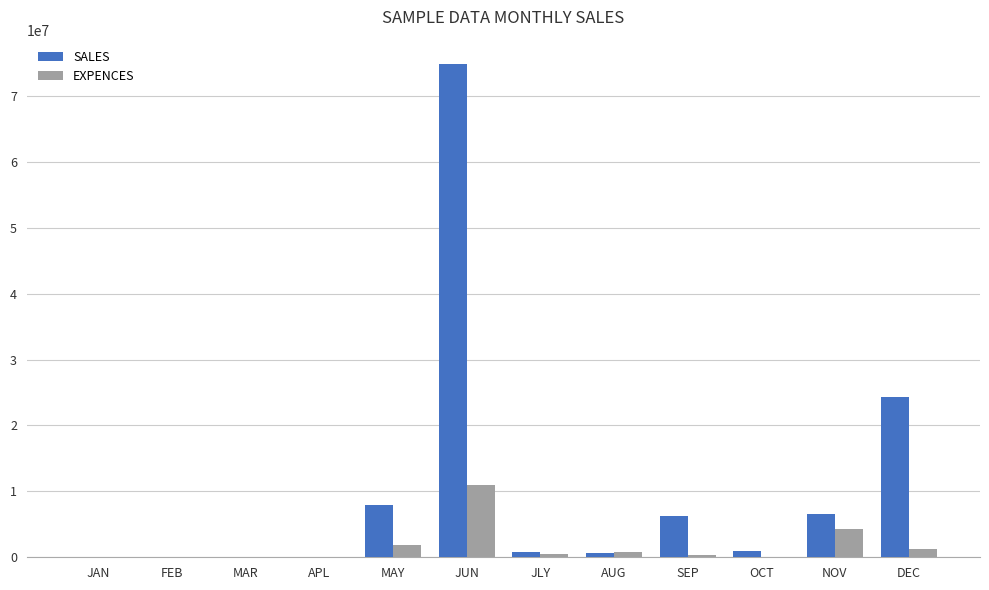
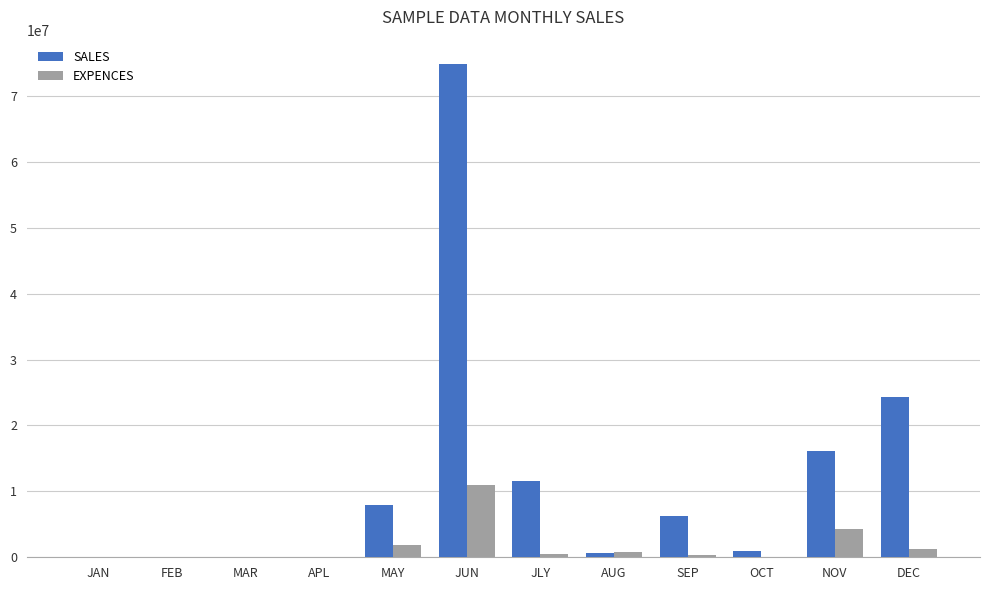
SALES, JLY: 1000000 -> 12000000
SALES, NOV: 7000000 -> 16000000
